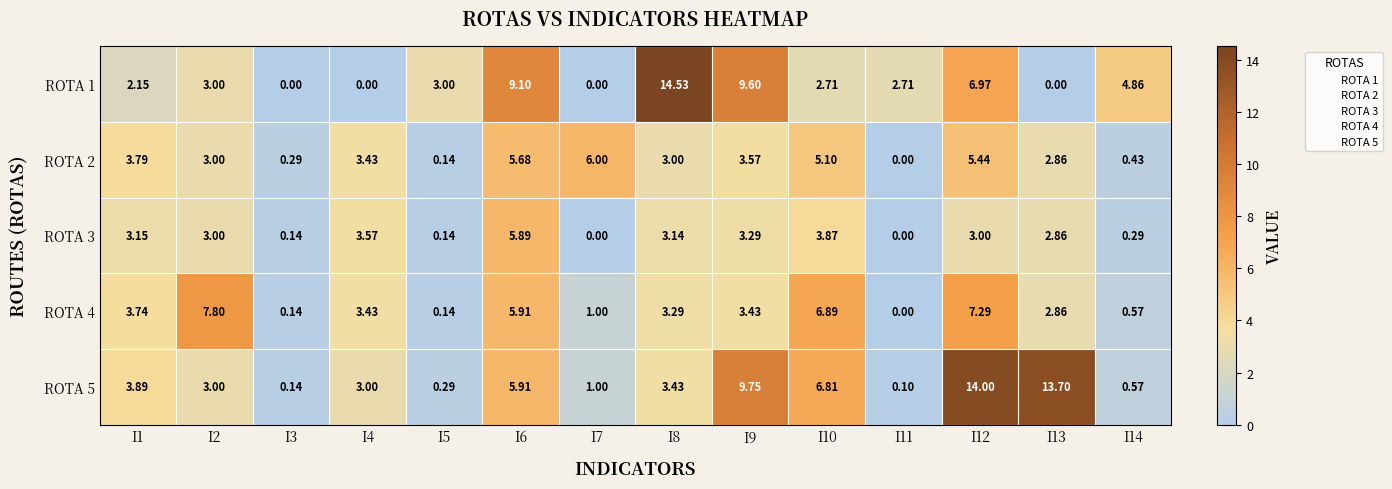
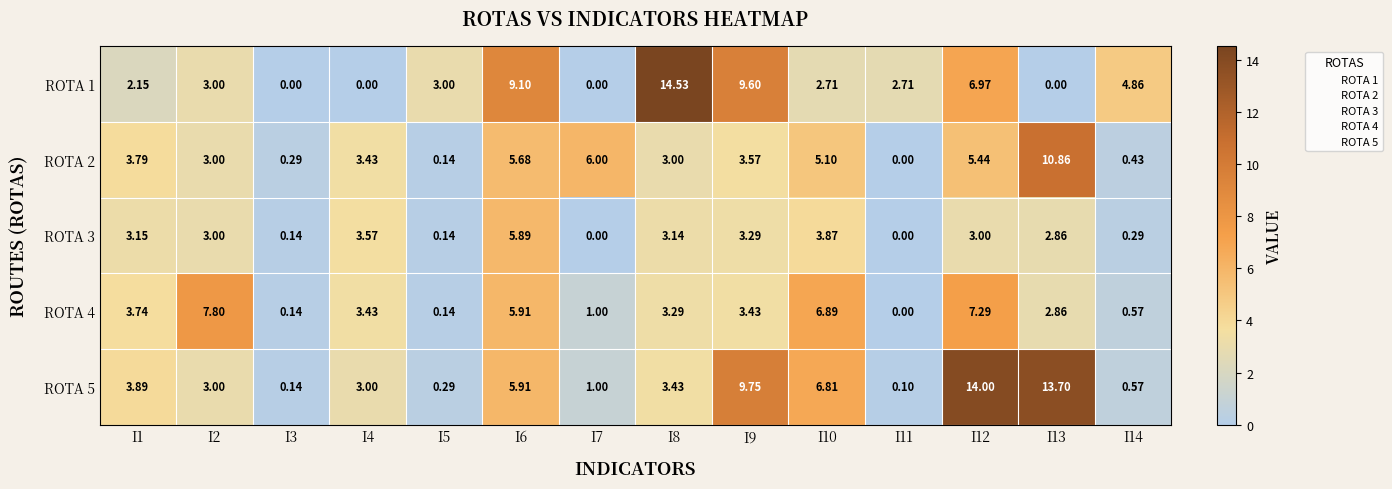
ROTA 2, I13: 2.86 -> 10.86
